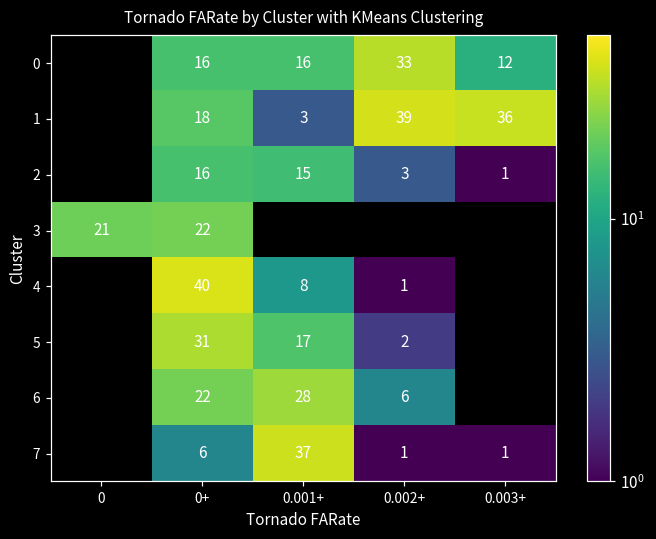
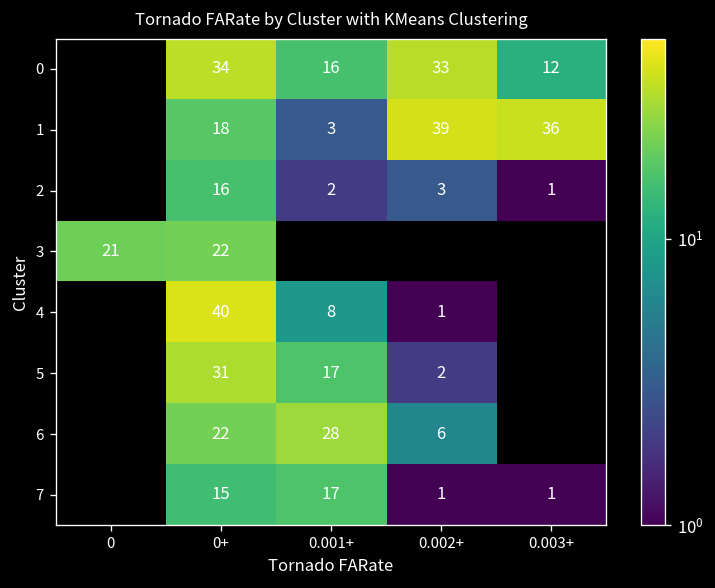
0, 0+: 16 -> 34
2, 0.001+: 15 -> 2
7, 0+: 6 -> 15
7, 0.001+: 37 -> 17
